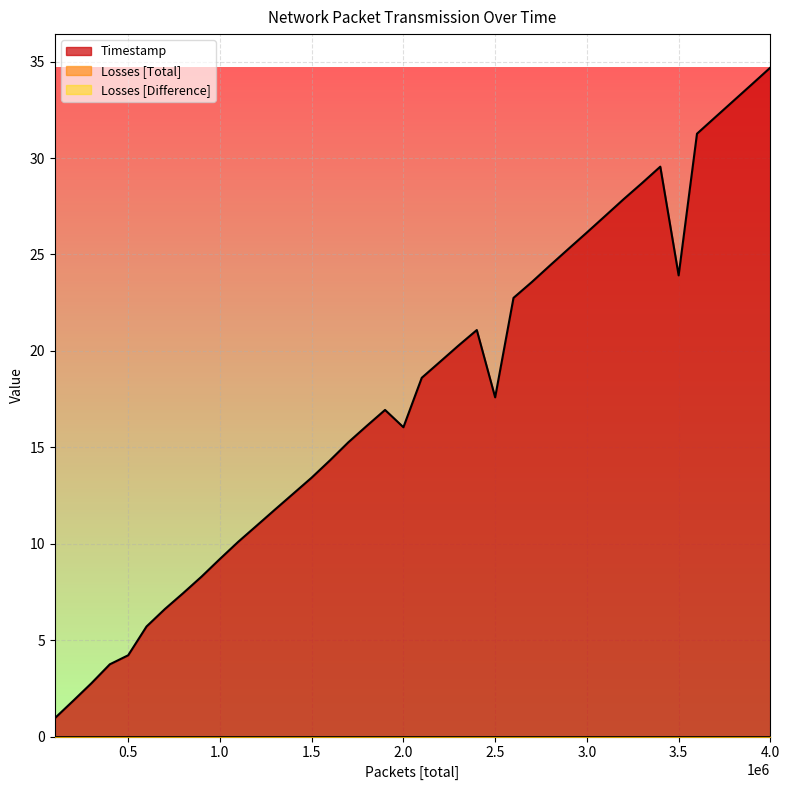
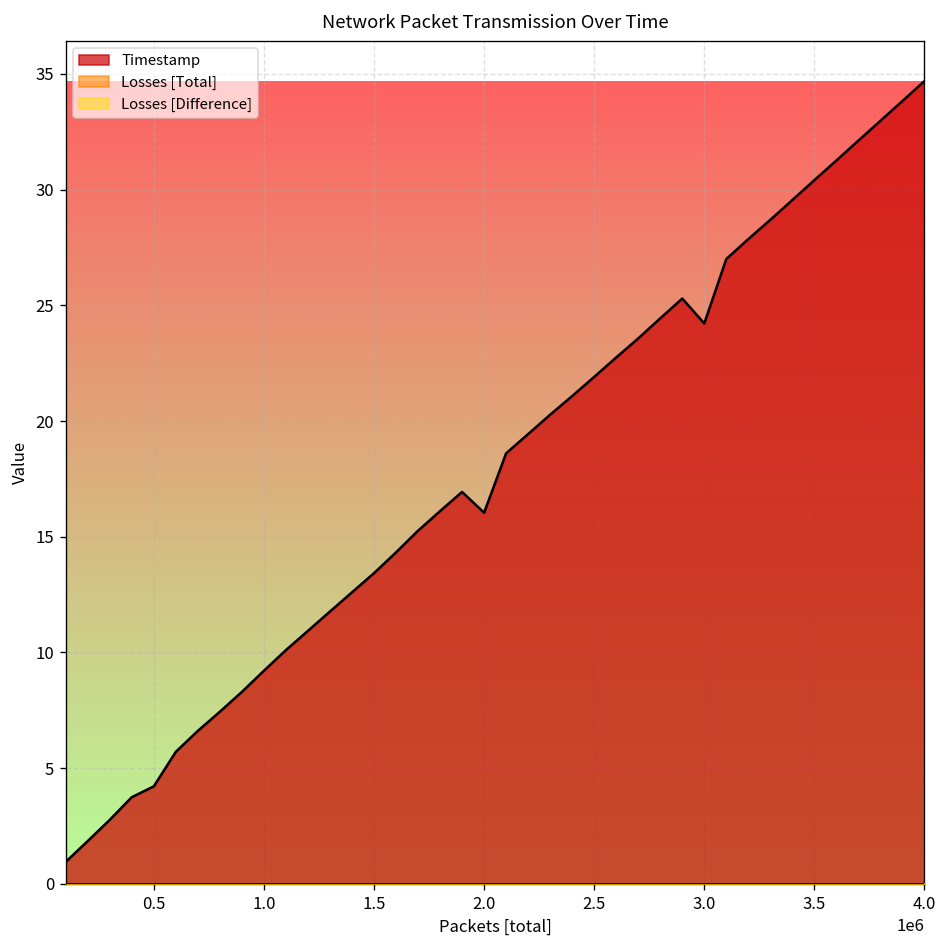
Timestamp, 2.5: 17.6 -> 21.9
Timestamp, 3.0: 26.1 -> 24.2
Timestamp, 3.5: 23.9 -> 30.4
